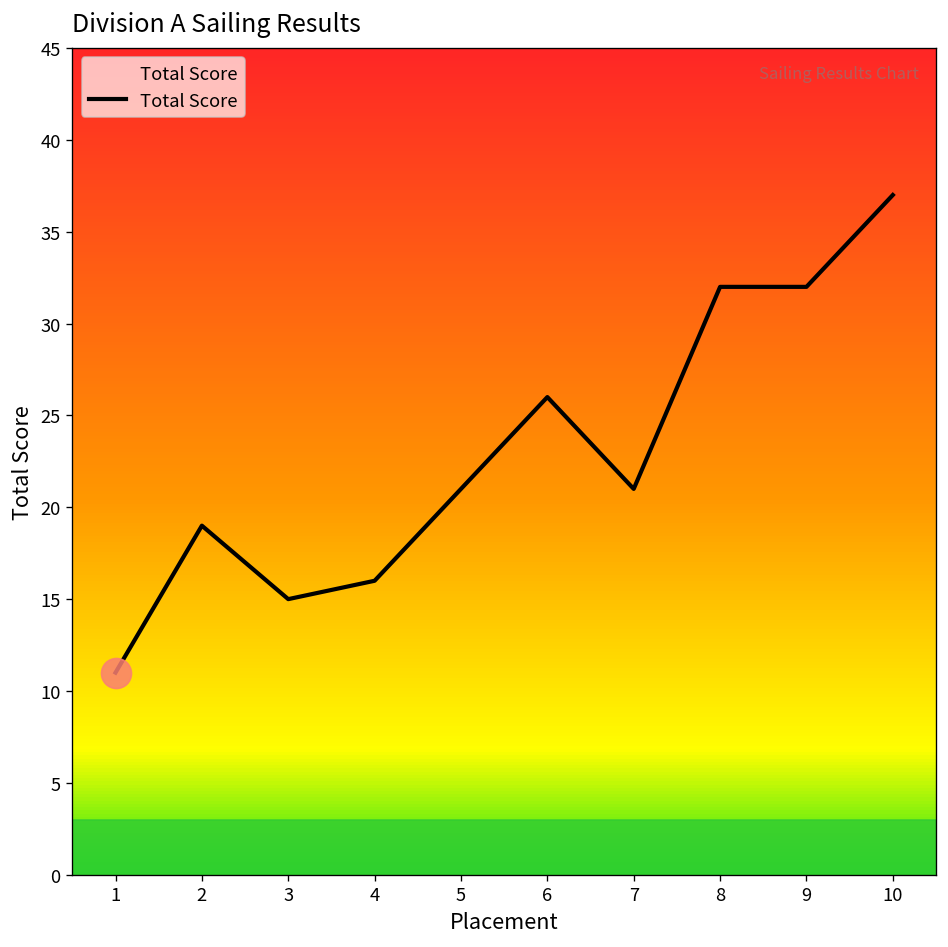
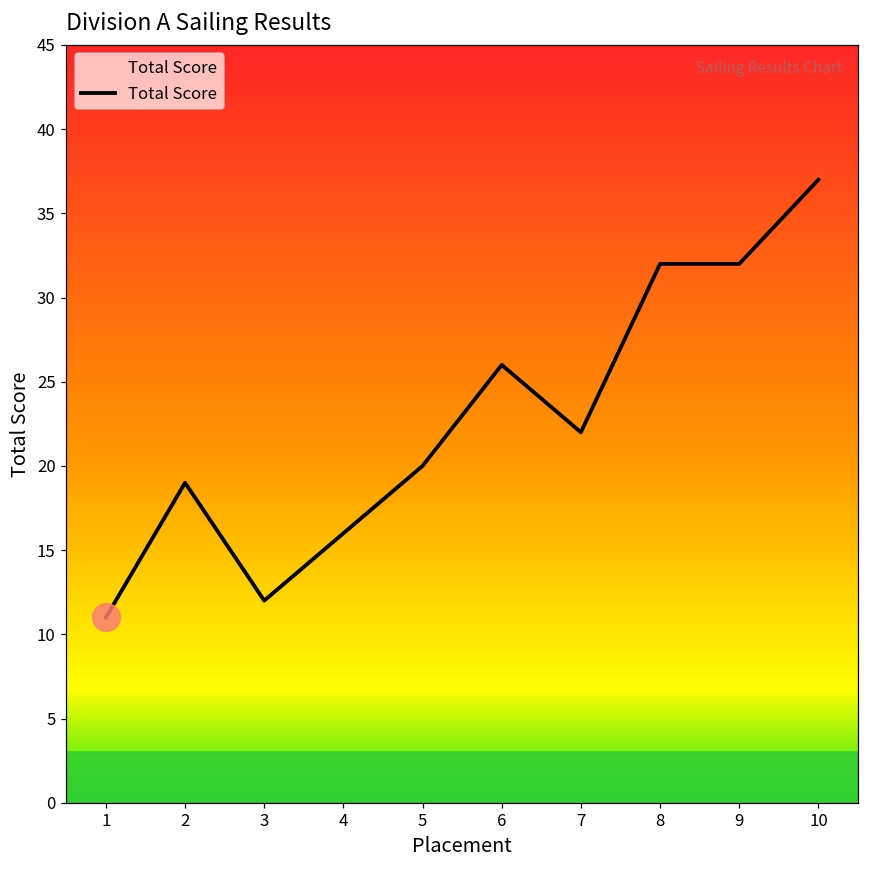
Total Score, 3: 15 -> 12
Total Score, 5: 21 -> 20
Total Score, 7: 21 -> 22
